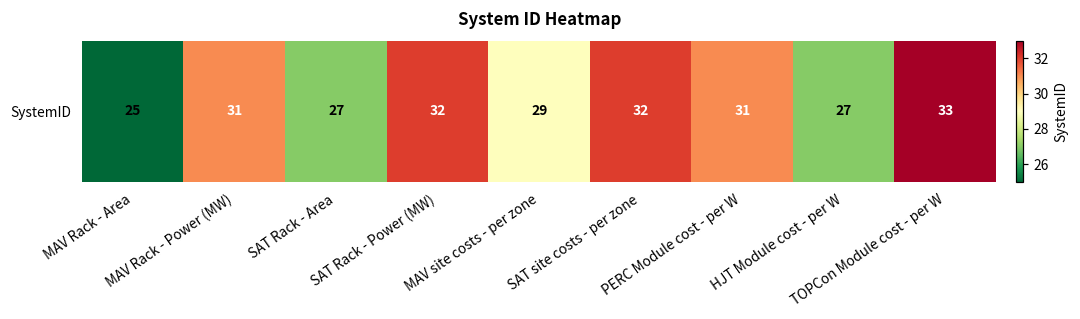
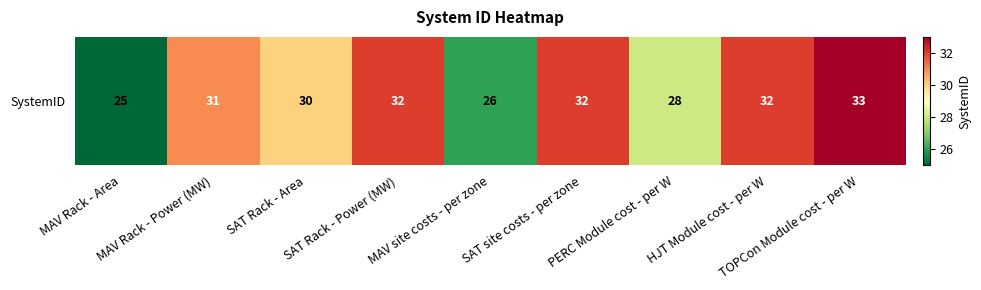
SystemID, SAT Rack - Area: 27 -> 30
SystemID, MAV site costs - per zone: 29 -> 26
SystemID, PERC Module cost - per W: 31 -> 28
SystemID, HJT Module cost - per W: 27 -> 32
